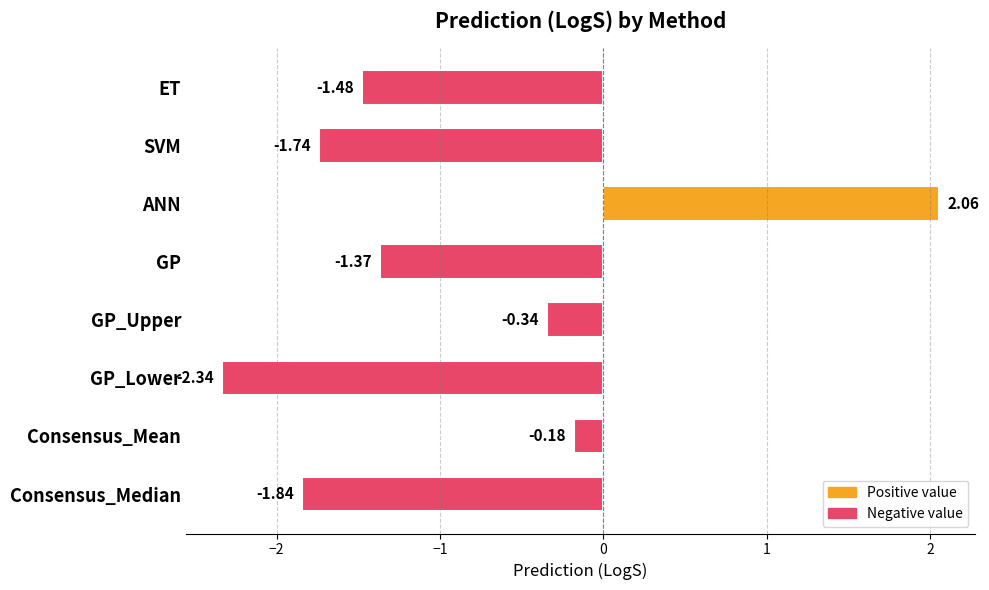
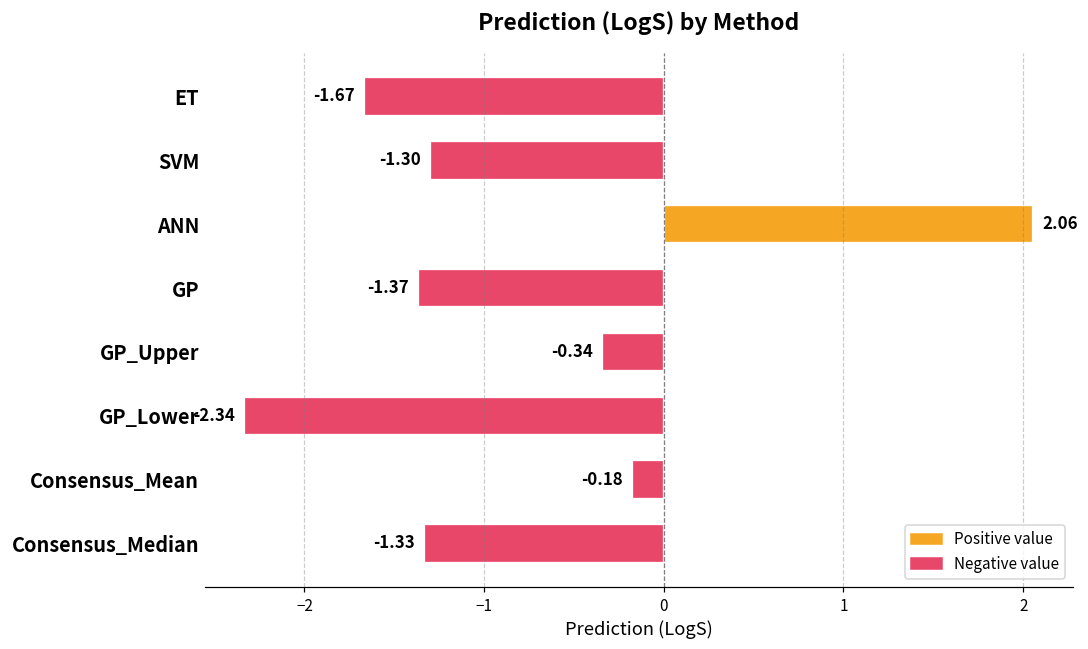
ET: -1.48 -> -1.67
SVM: -1.74 -> -1.30
Consensus_Median: -1.84 -> -1.33
